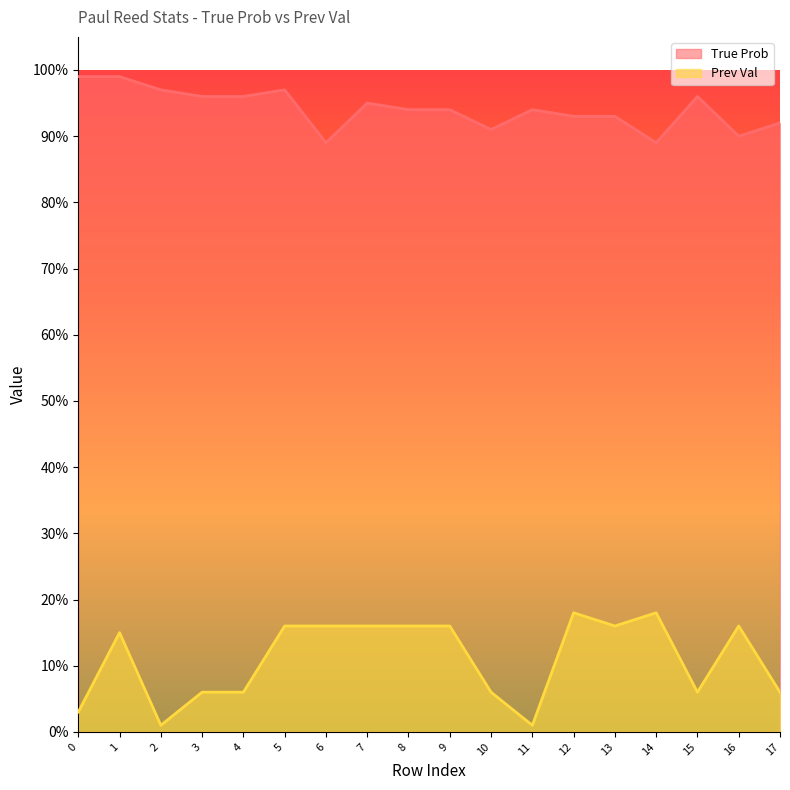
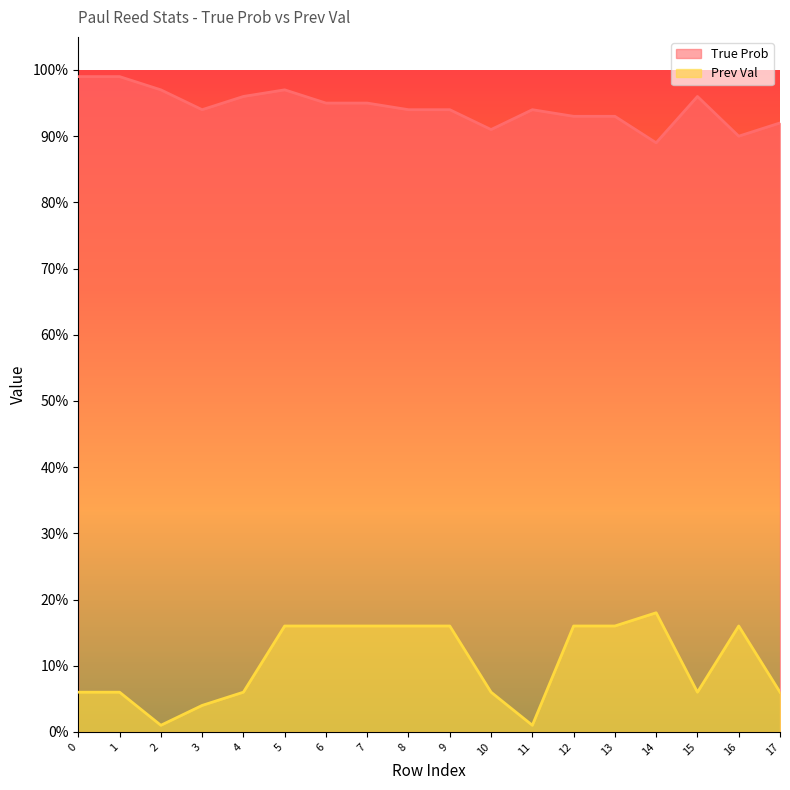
Prev Val, 0: 3% -> 6%
Prev Val, 1: 15% -> 6%
True Prob, 3: 96% -> 94%
Prev Val, 3: 6% -> 4%
True Prob, 6: 89% -> 95%
Prev Val, 12: 18% -> 16%
